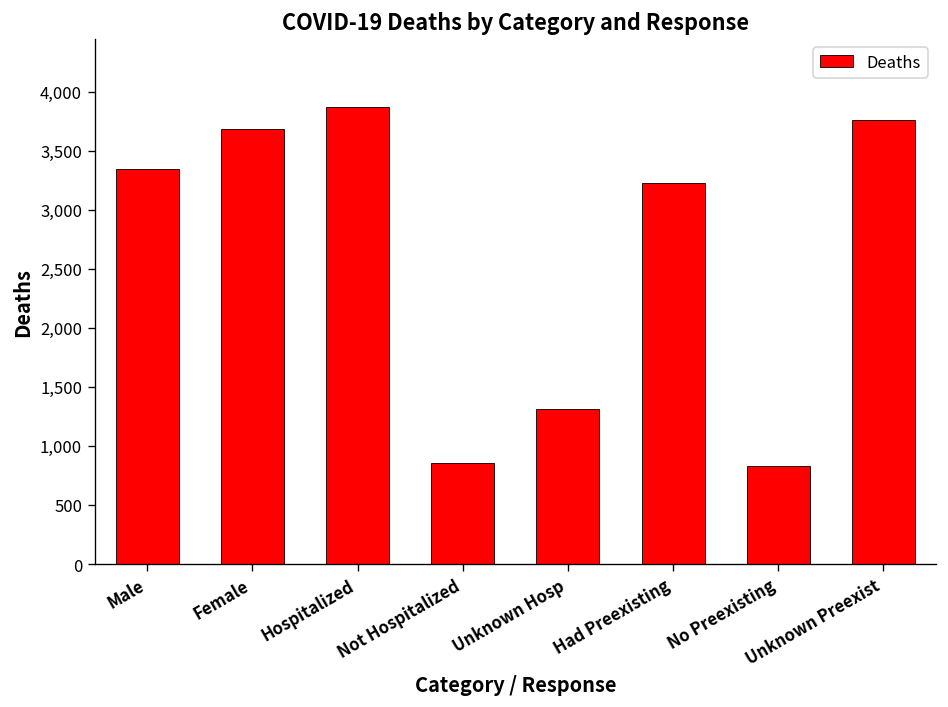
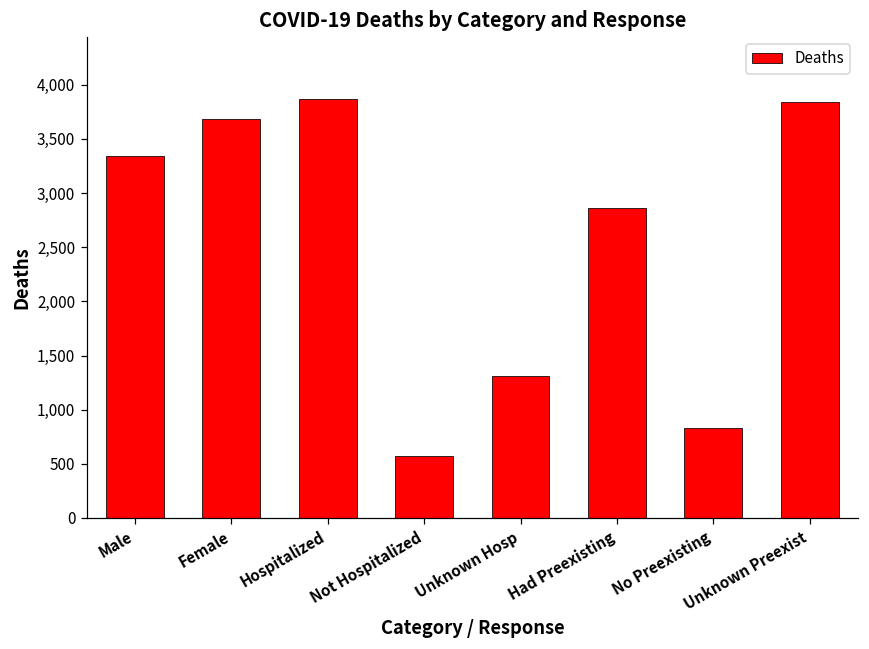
Not Hospitalized: 900 -> 600
Had Preexisting: 3,200 -> 2,900
Unknown Preexist: 3,760 -> 3,850
